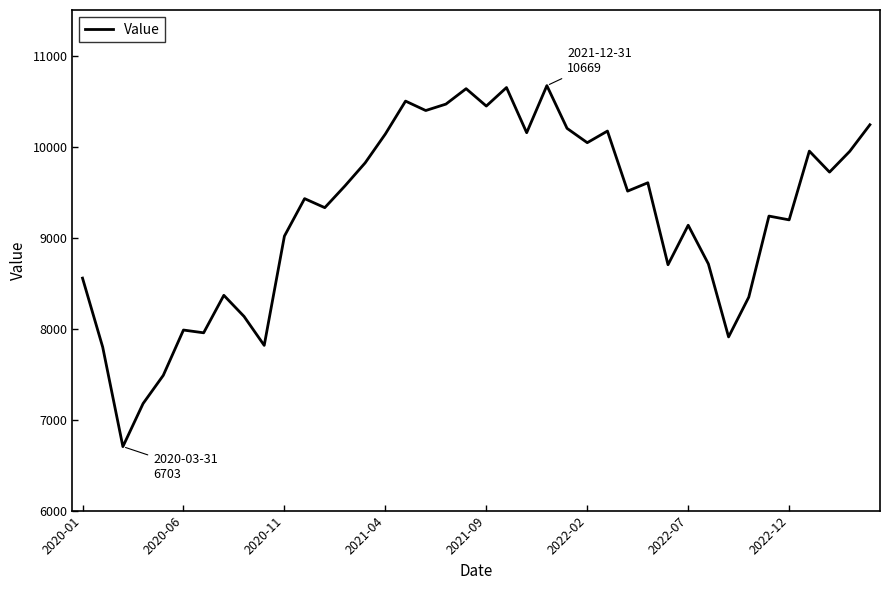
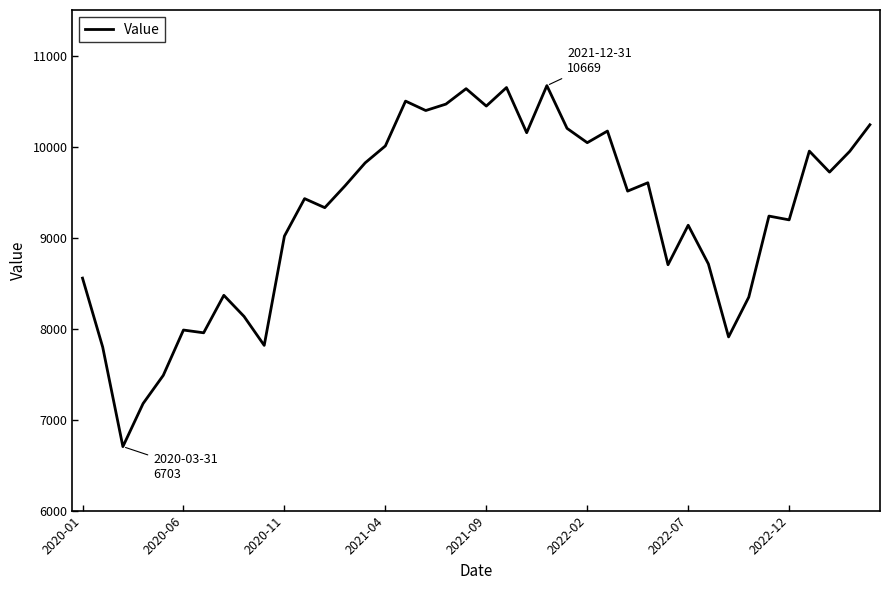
2021-04: 10100 -> 10000
